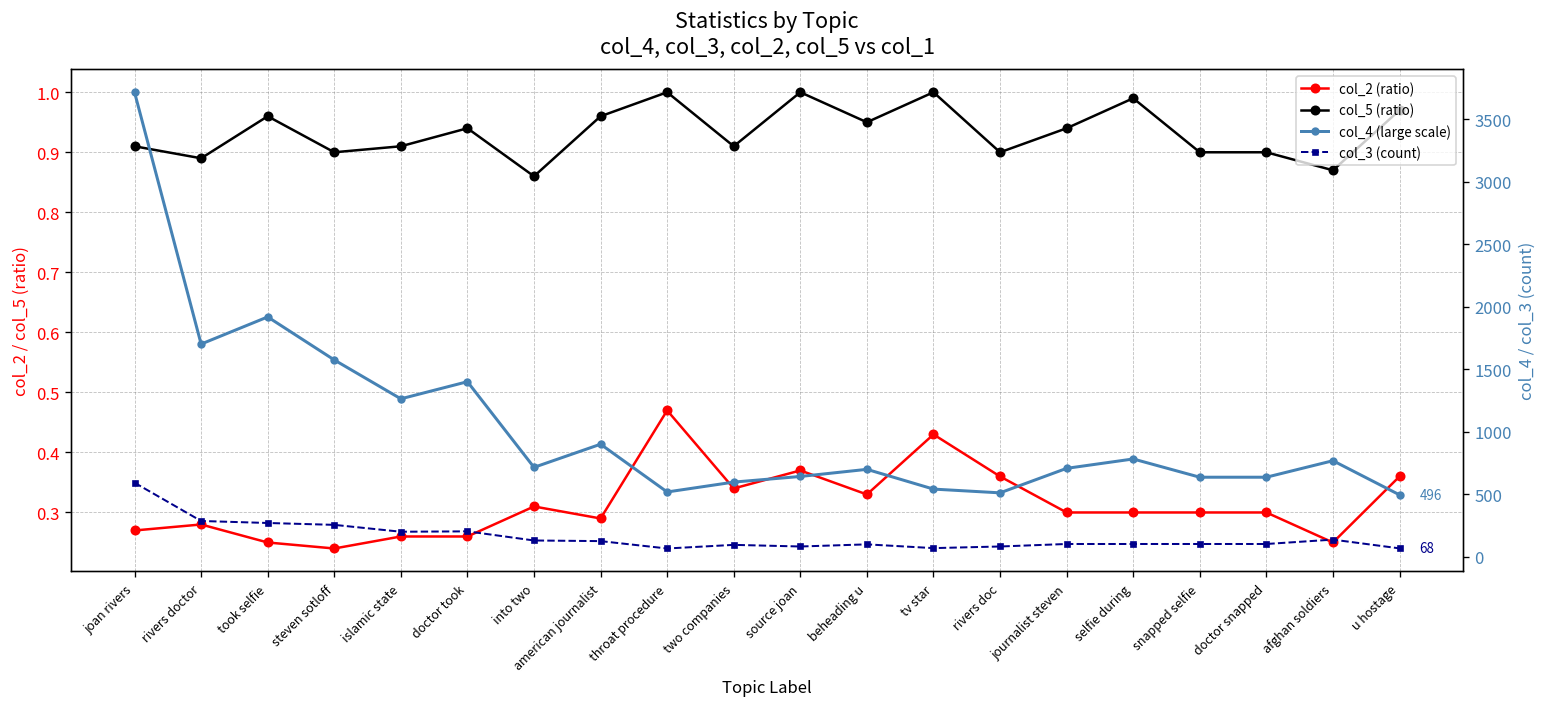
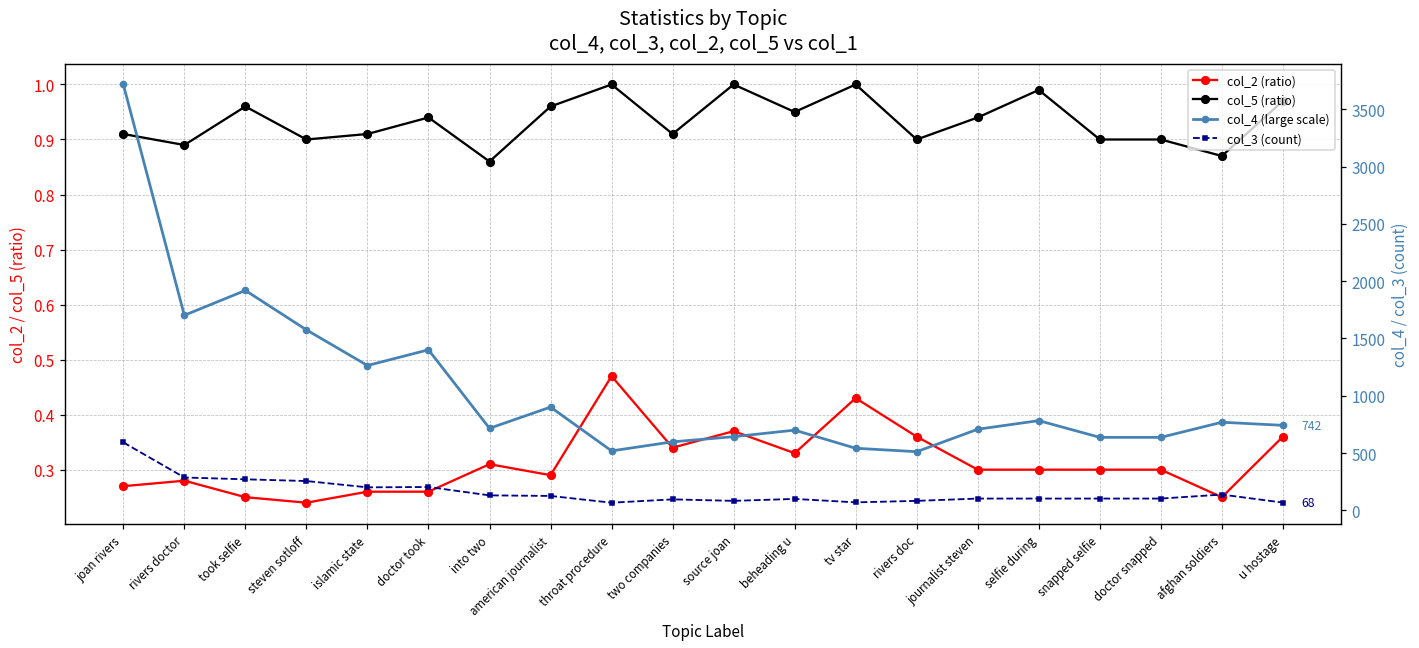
col_4 (large scale), u hostage: 496 -> 742
